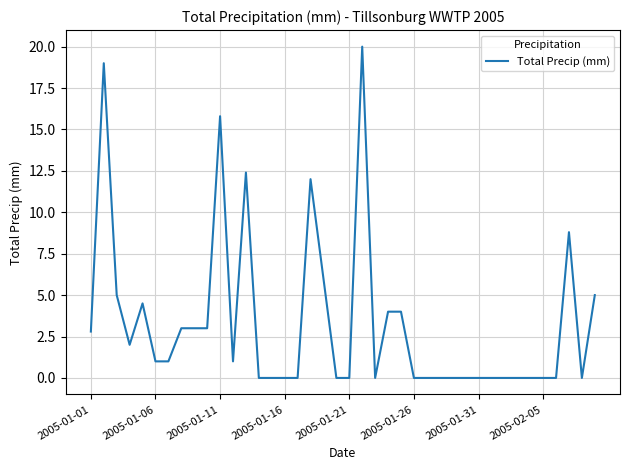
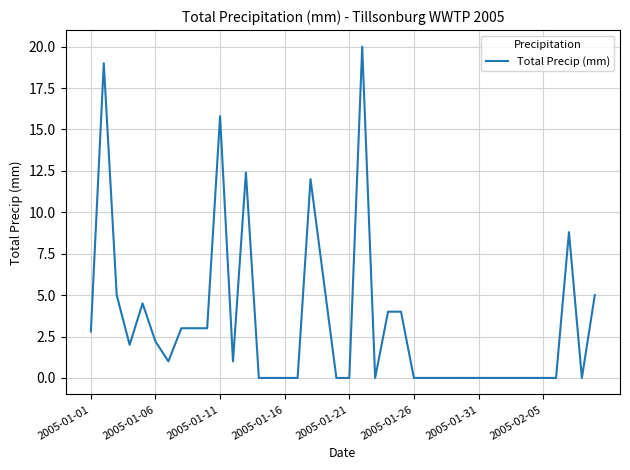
2005-01-06: 1.0 -> 2.2
